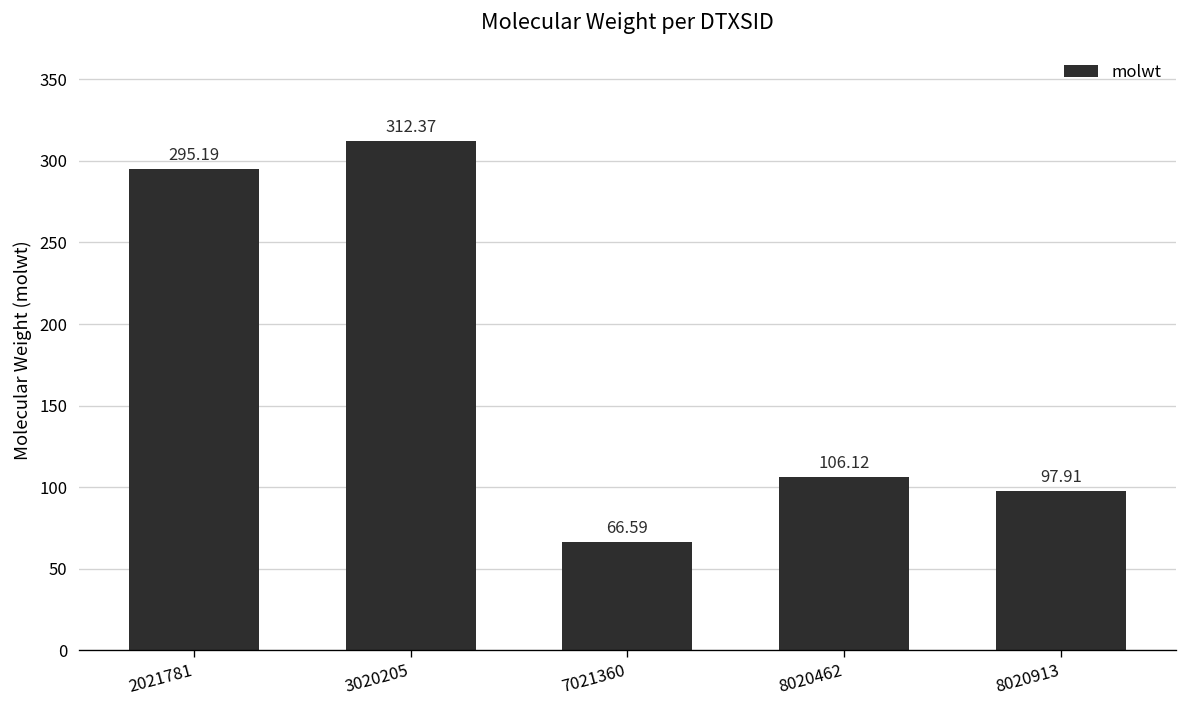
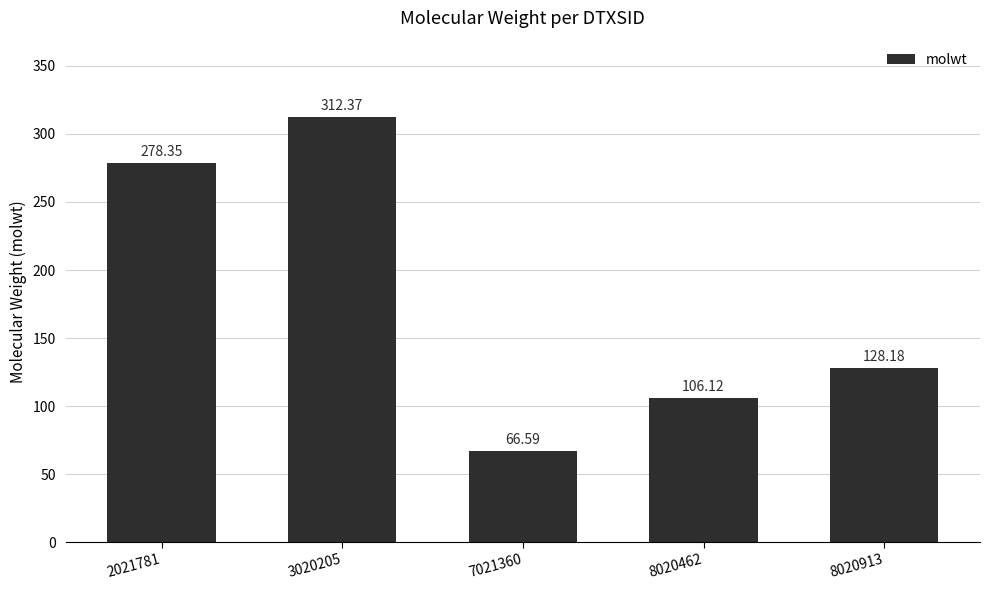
2021781: 295.19 -> 278.35
8020913: 97.91 -> 128.18
